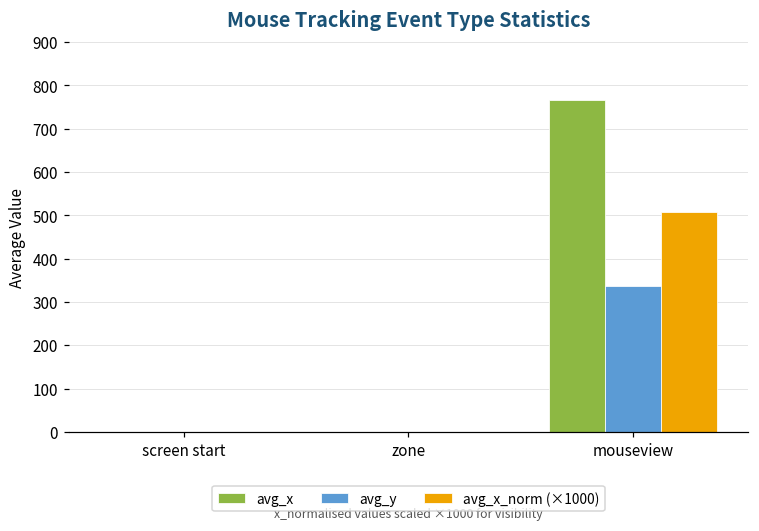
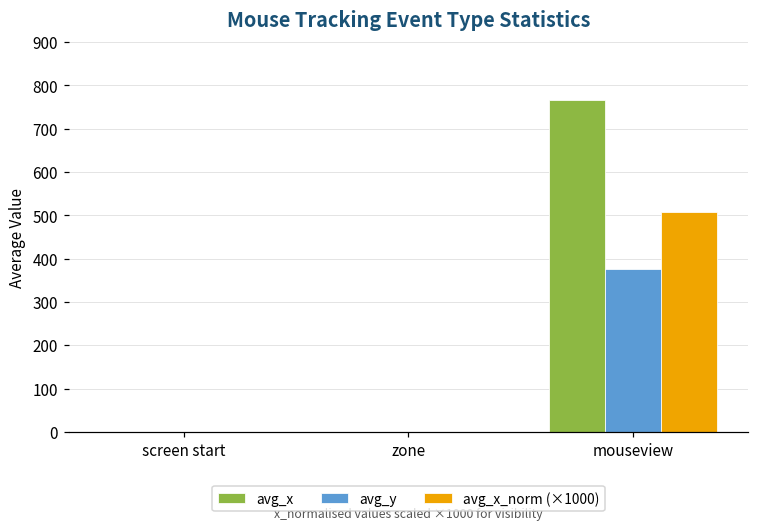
avg_y, mouseview: 340 -> 380
